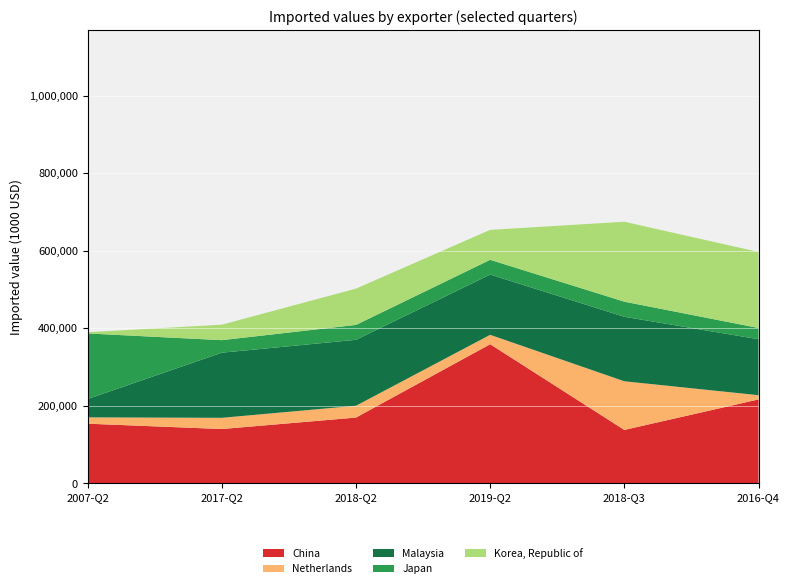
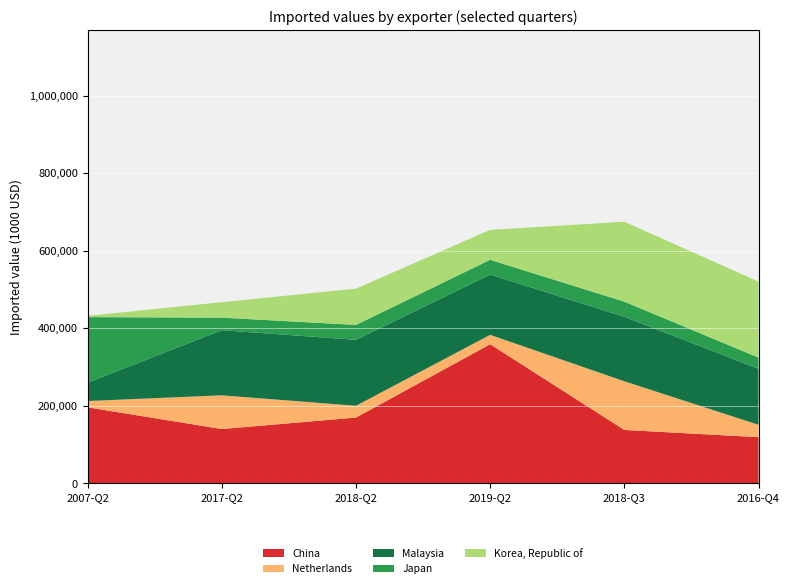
China, 2007-Q2: 150,000 -> 200,000
Netherlands, 2017-Q2: 30,000 -> 90,000
China, 2016-Q4: 220,000 -> 120,000
Netherlands, 2016-Q4: 10,000 -> 30,000
